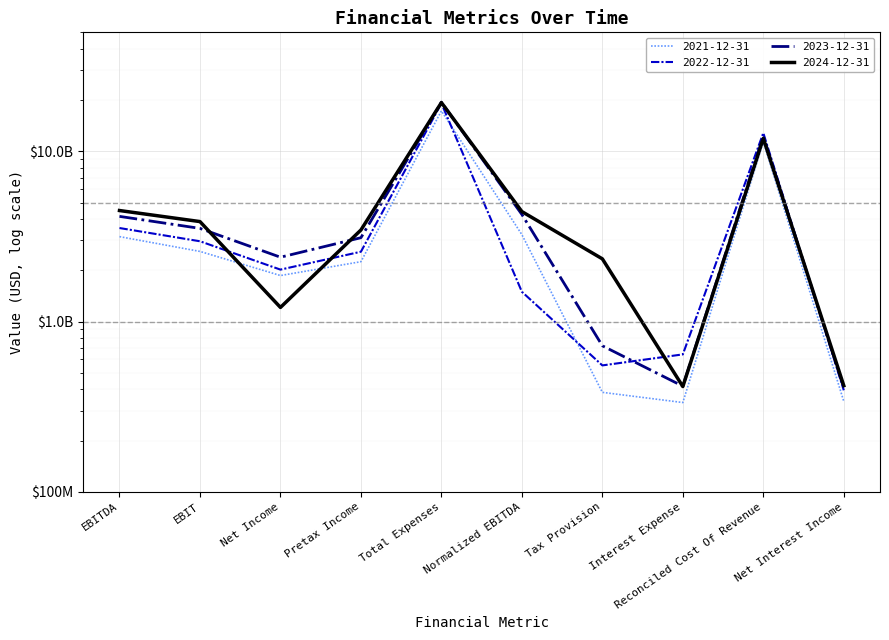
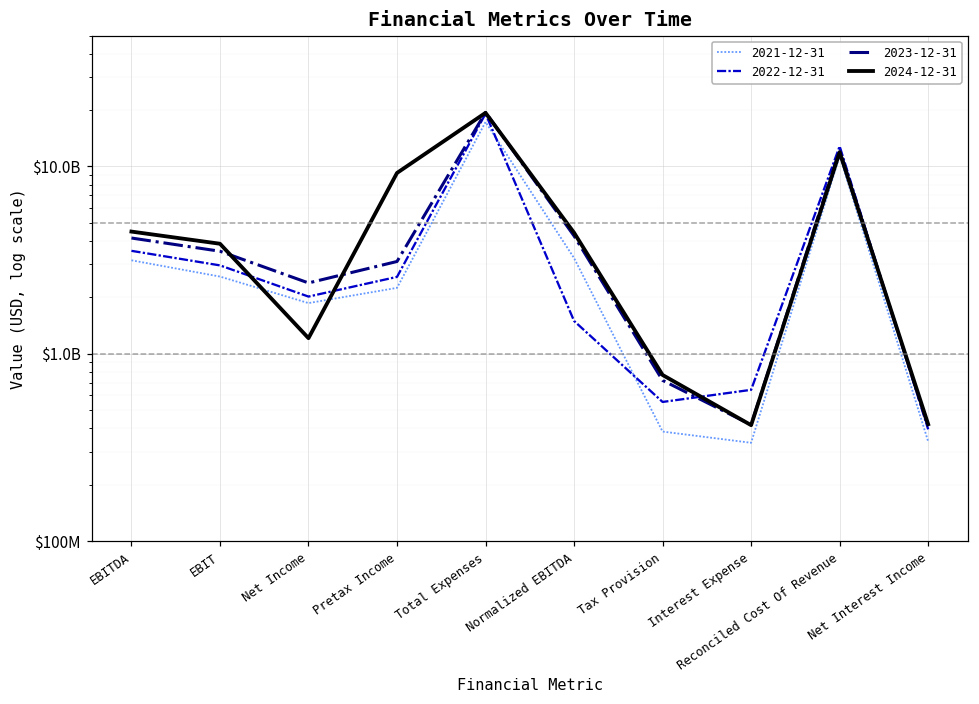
2024-12-31, Pretax Income: $3500000000 -> $9000000000
2024-12-31, Tax Provision: $2300000000 -> $800000000
